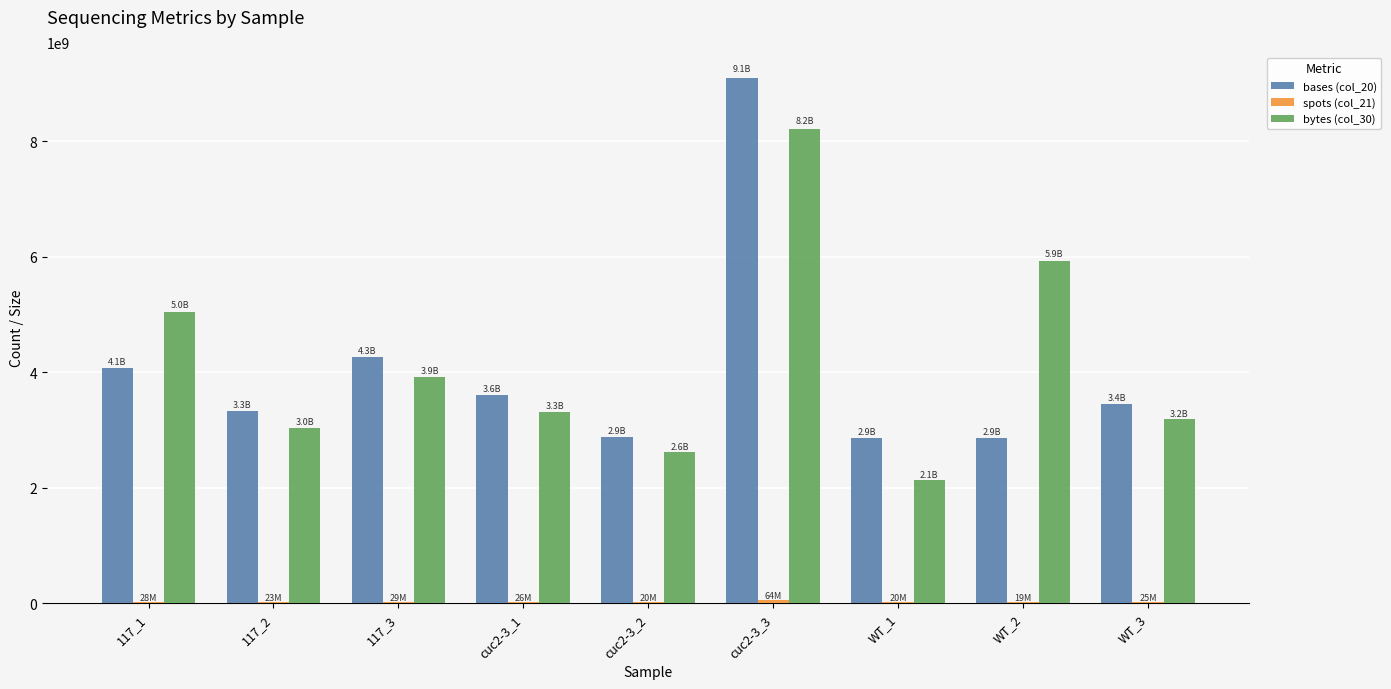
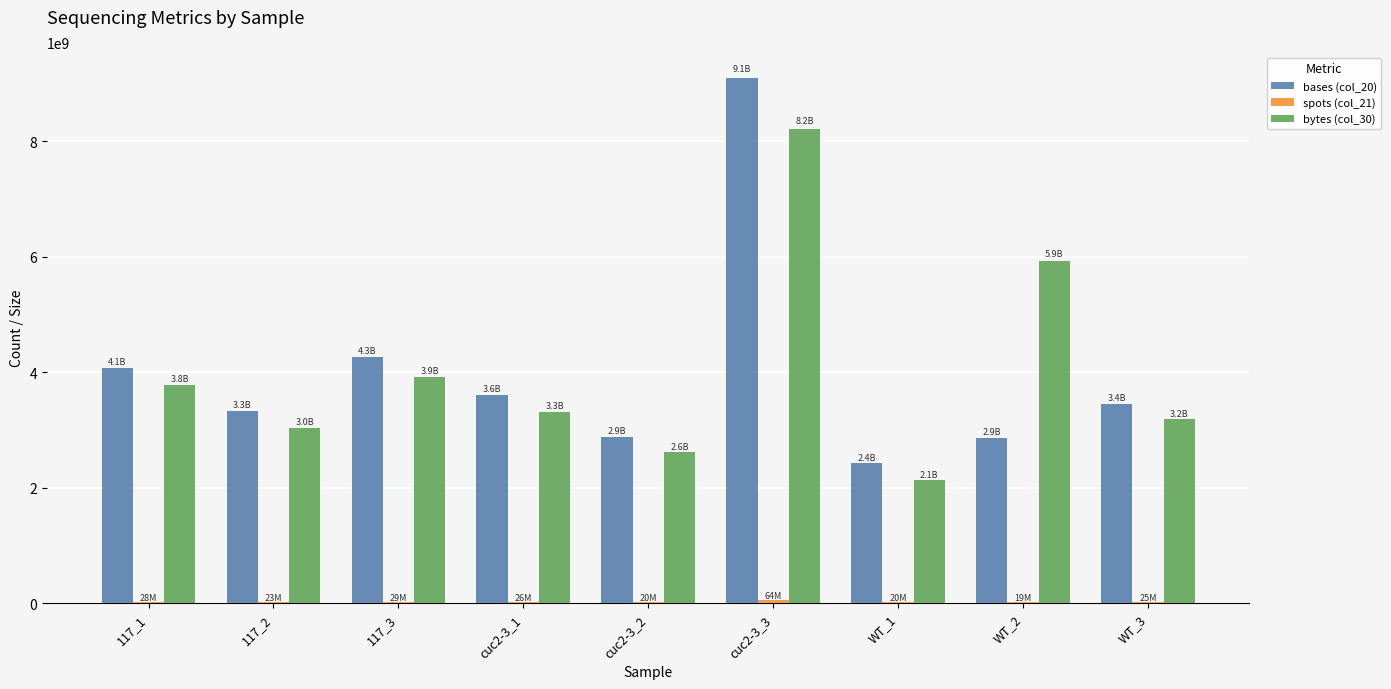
bytes (col_30), 117_1: 5.0B -> 3.8B
bases (col_20), WT_1: 2.9B -> 2.4B
